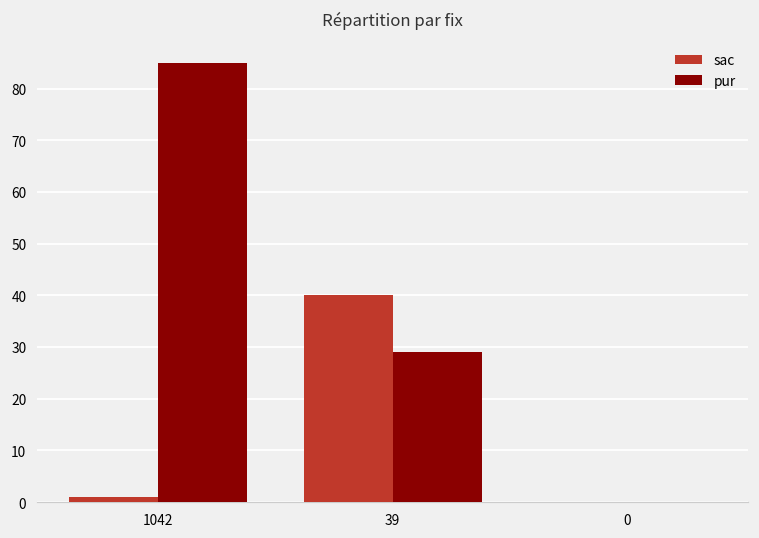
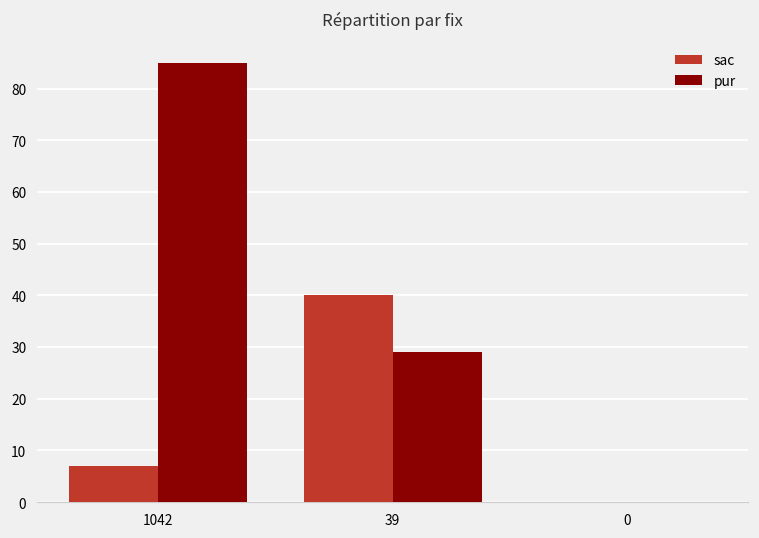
sac, 1042: 1 -> 7
